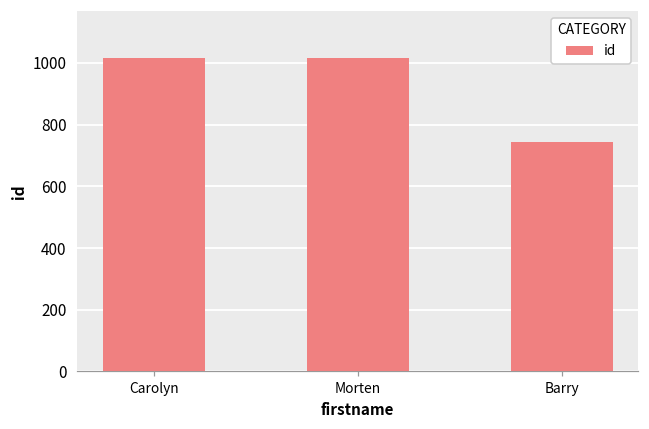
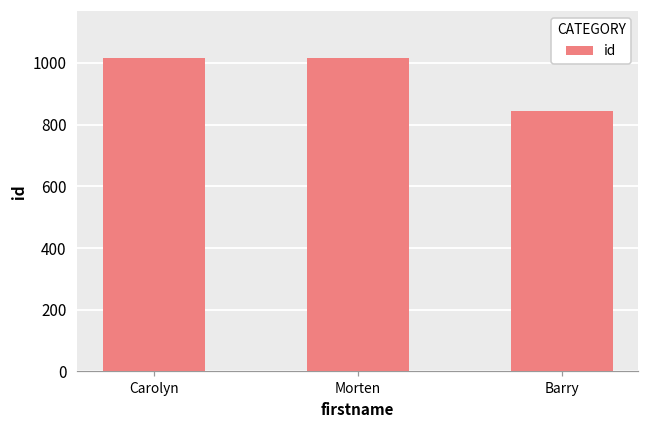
Barry: 740 -> 840
